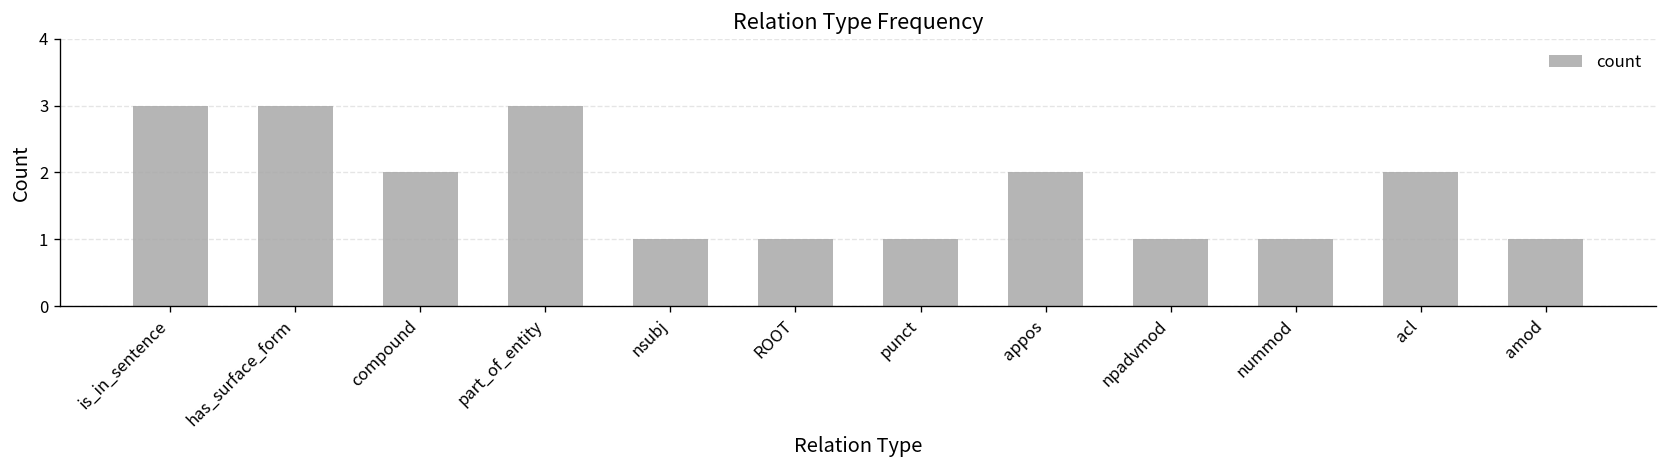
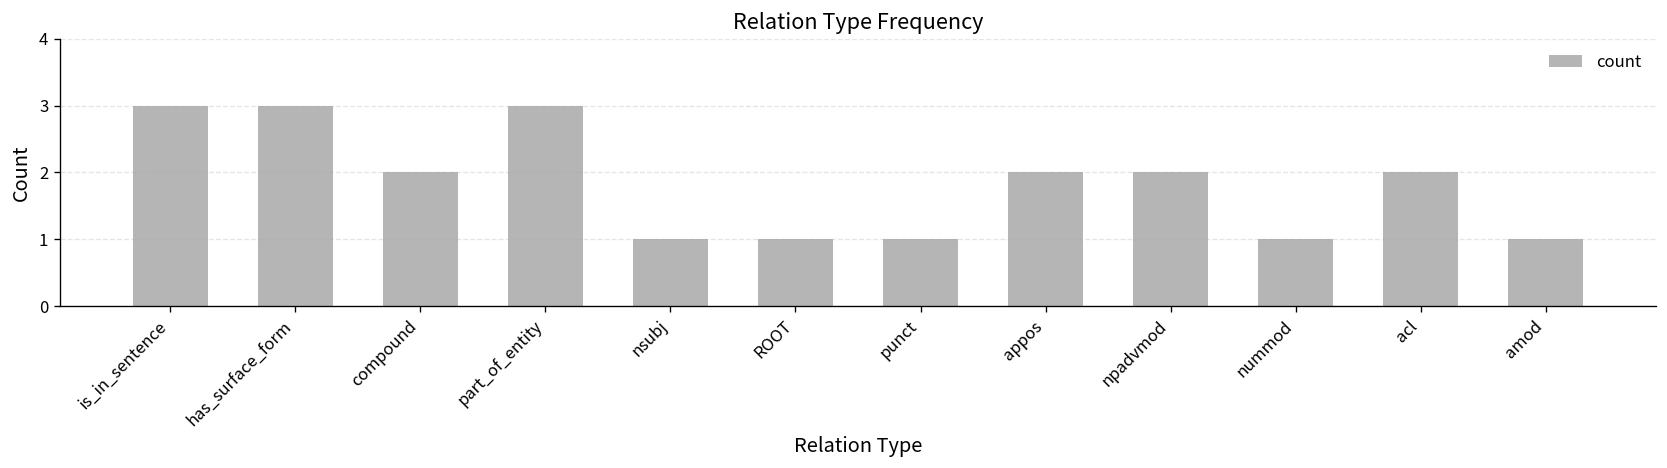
npadvmod: 1 -> 2
